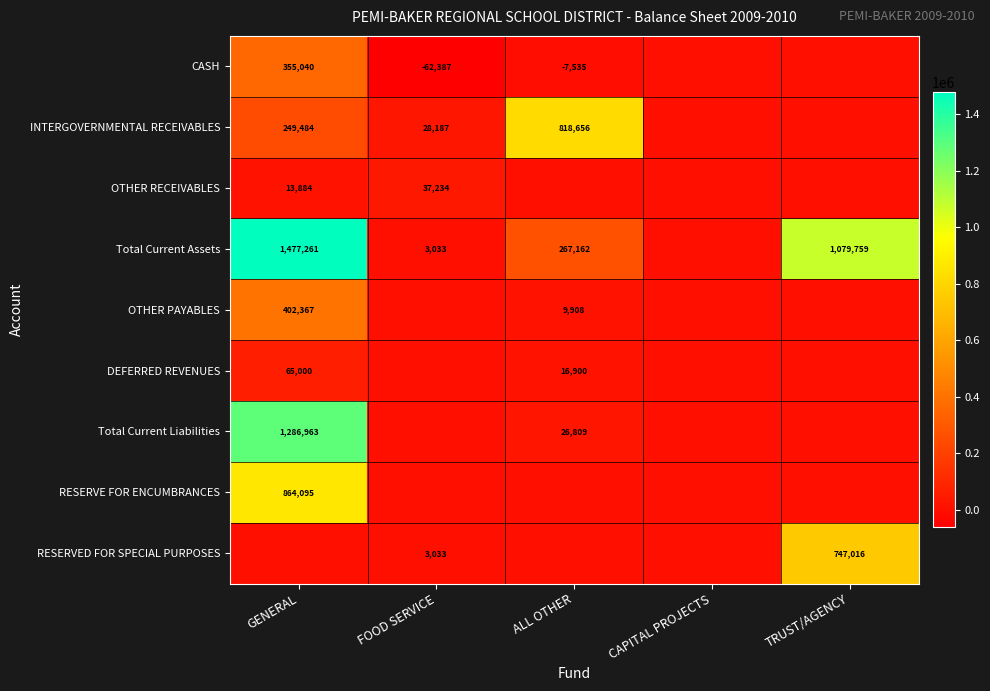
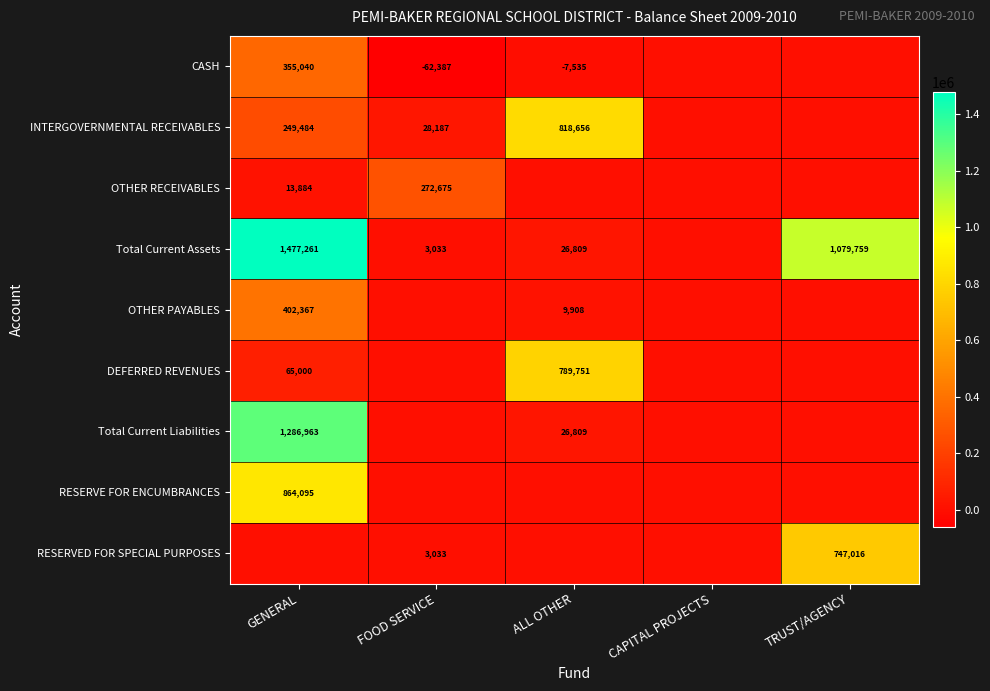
OTHER RECEIVABLES, FOOD SERVICE: 37,234 -> 272,675
Total Current Assets, ALL OTHER: 267,162 -> 26,809
DEFERRED REVENUES, ALL OTHER: 16,900 -> 789,751
